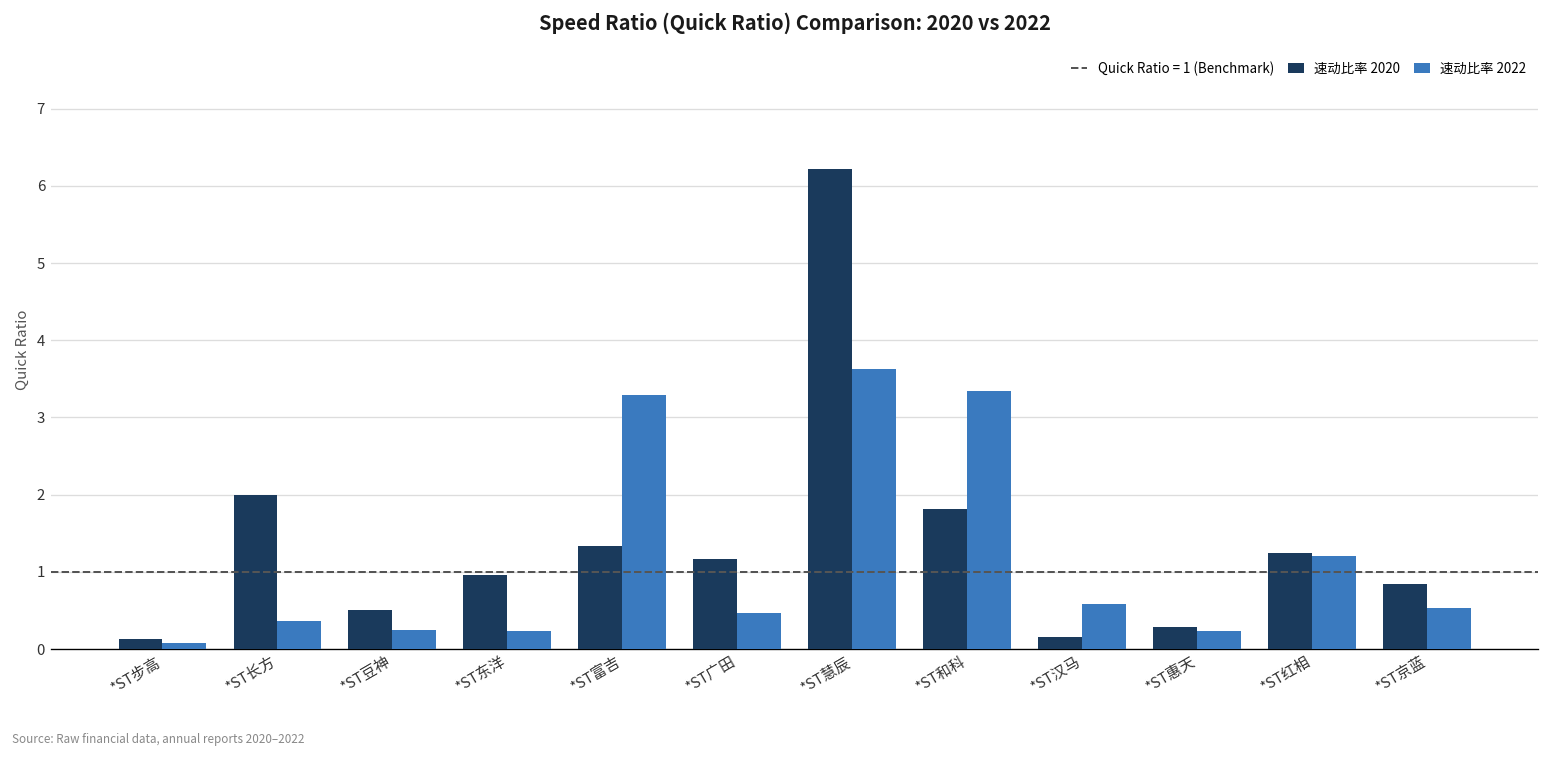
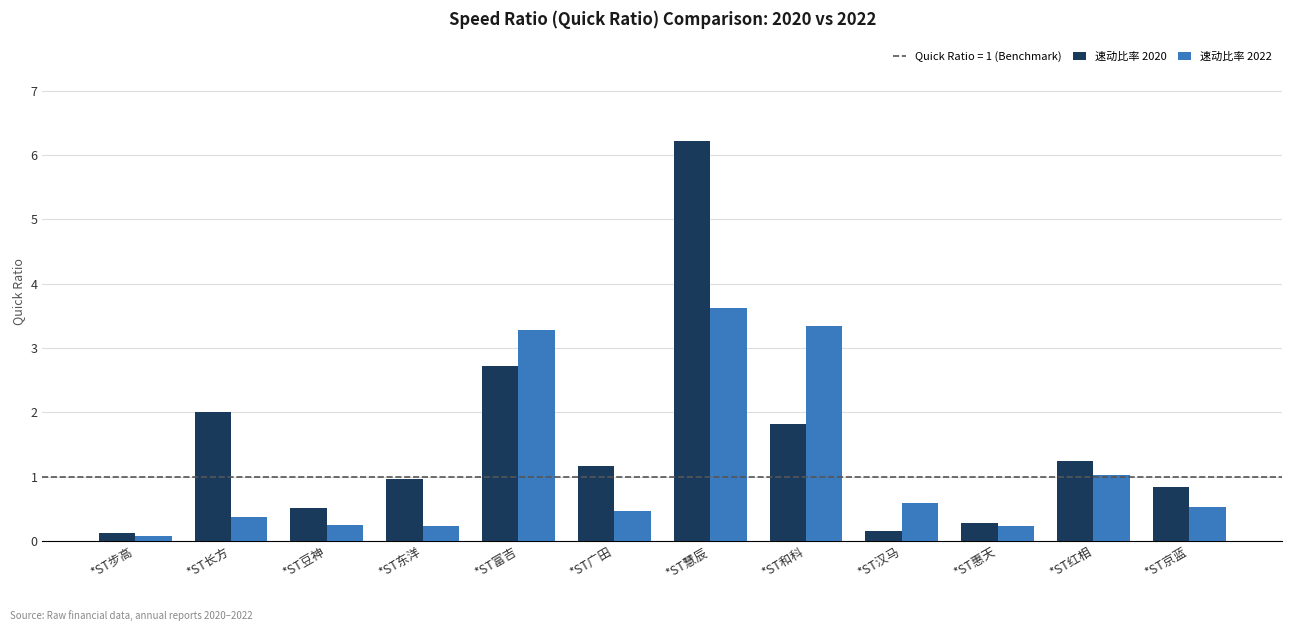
速动比率 2020, *ST富吉: 1.3 -> 2.7
速动比率 2022, *ST红相: 1.2 -> 1.0
